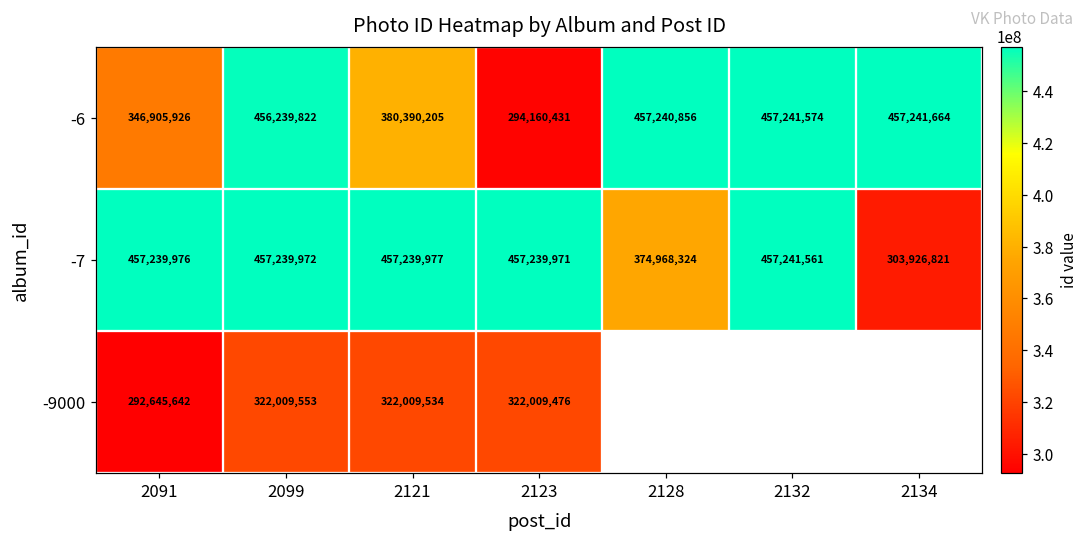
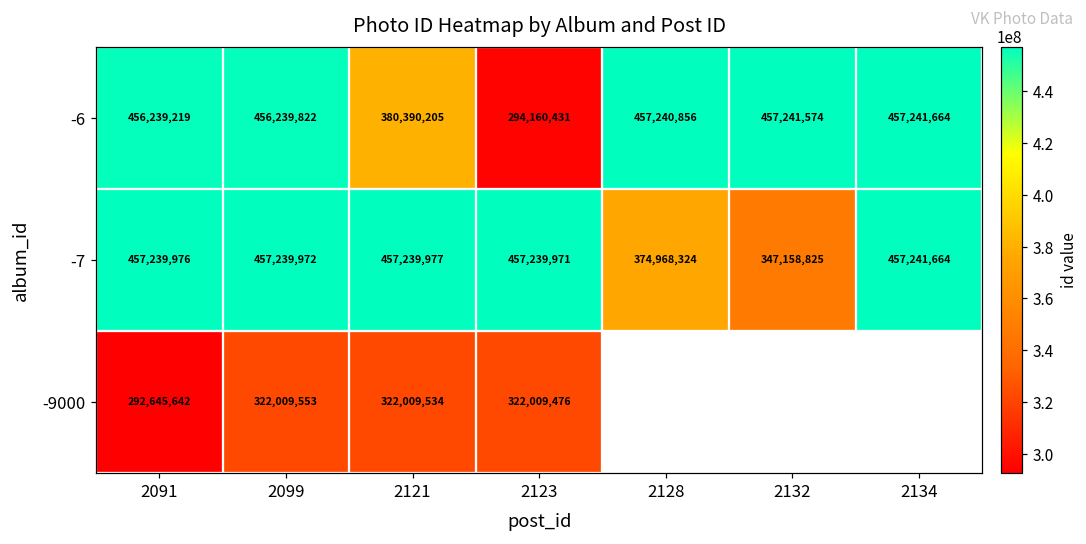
-6, 2091: 346,905,926 -> 456,239,219
-7, 2132: 457,241,561 -> 347,158,825
-7, 2134: 303,926,821 -> 457,241,664
